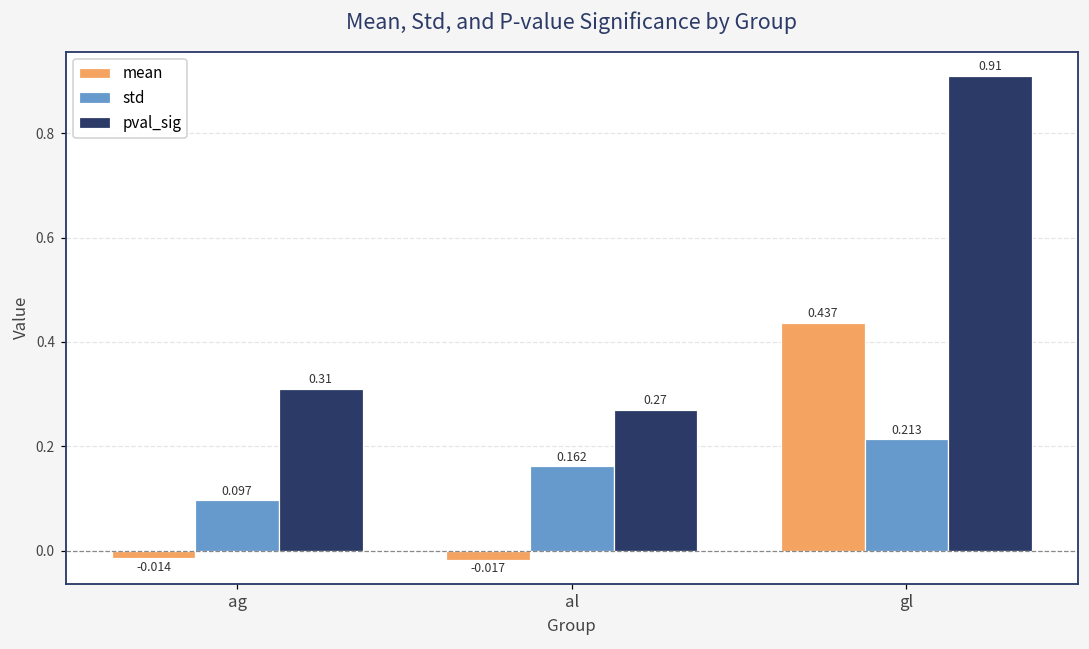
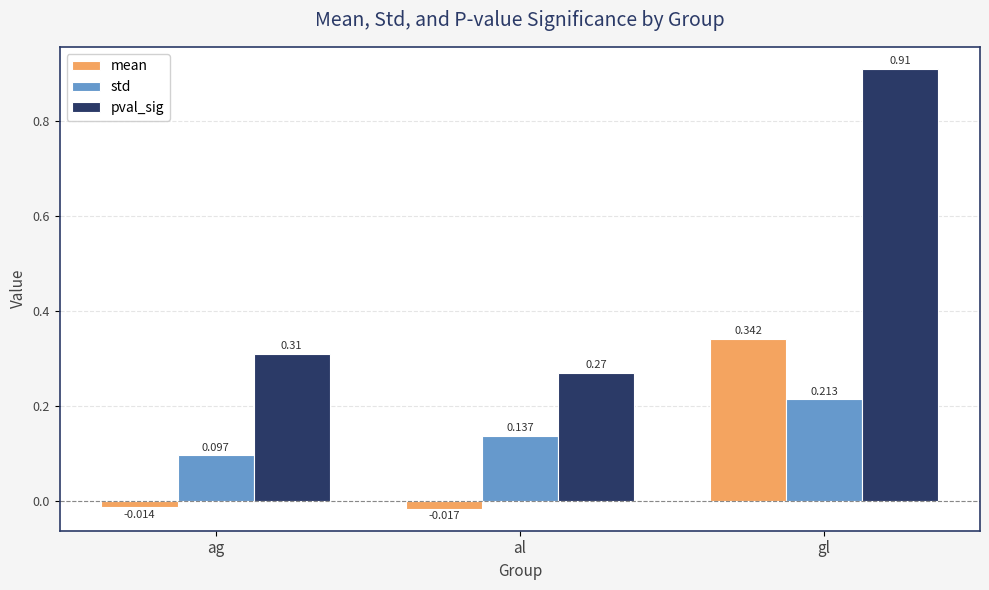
std, al: 0.162 -> 0.137
mean, gl: 0.437 -> 0.342
